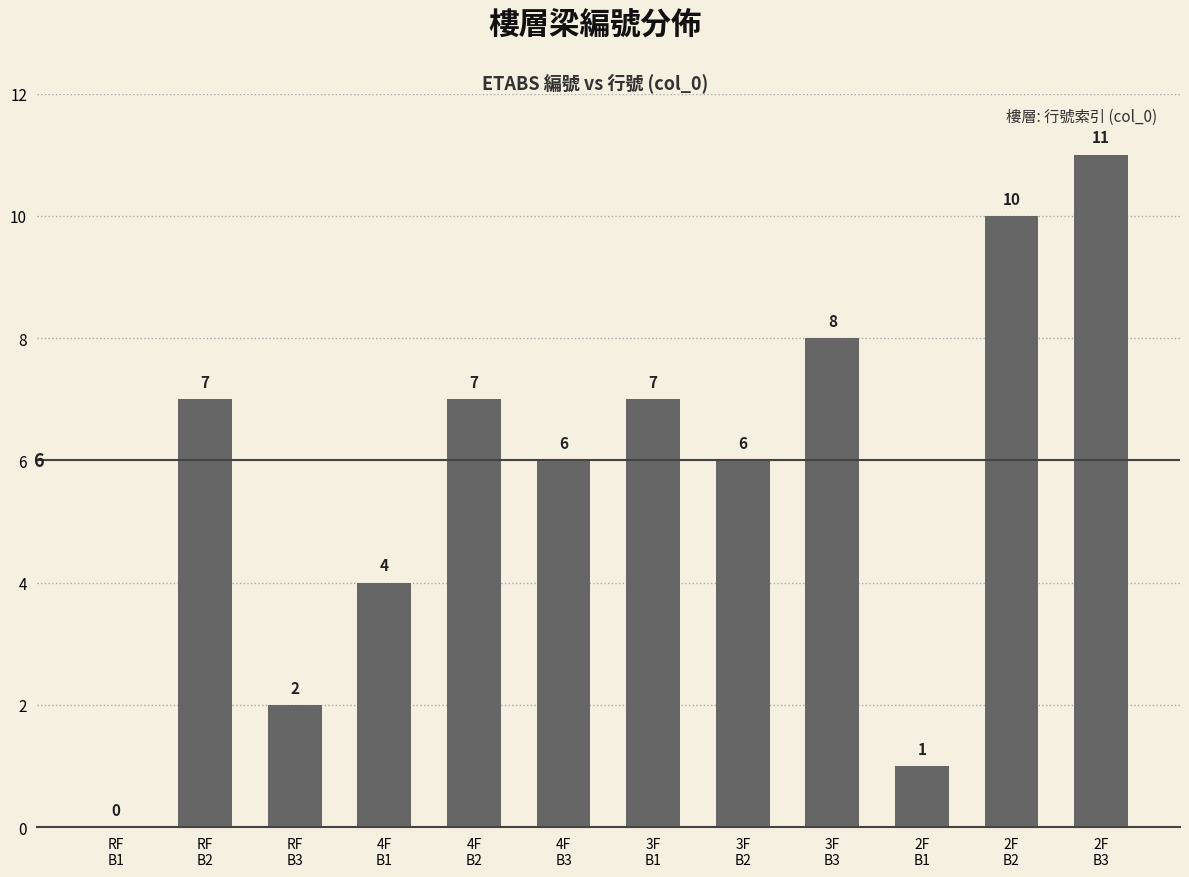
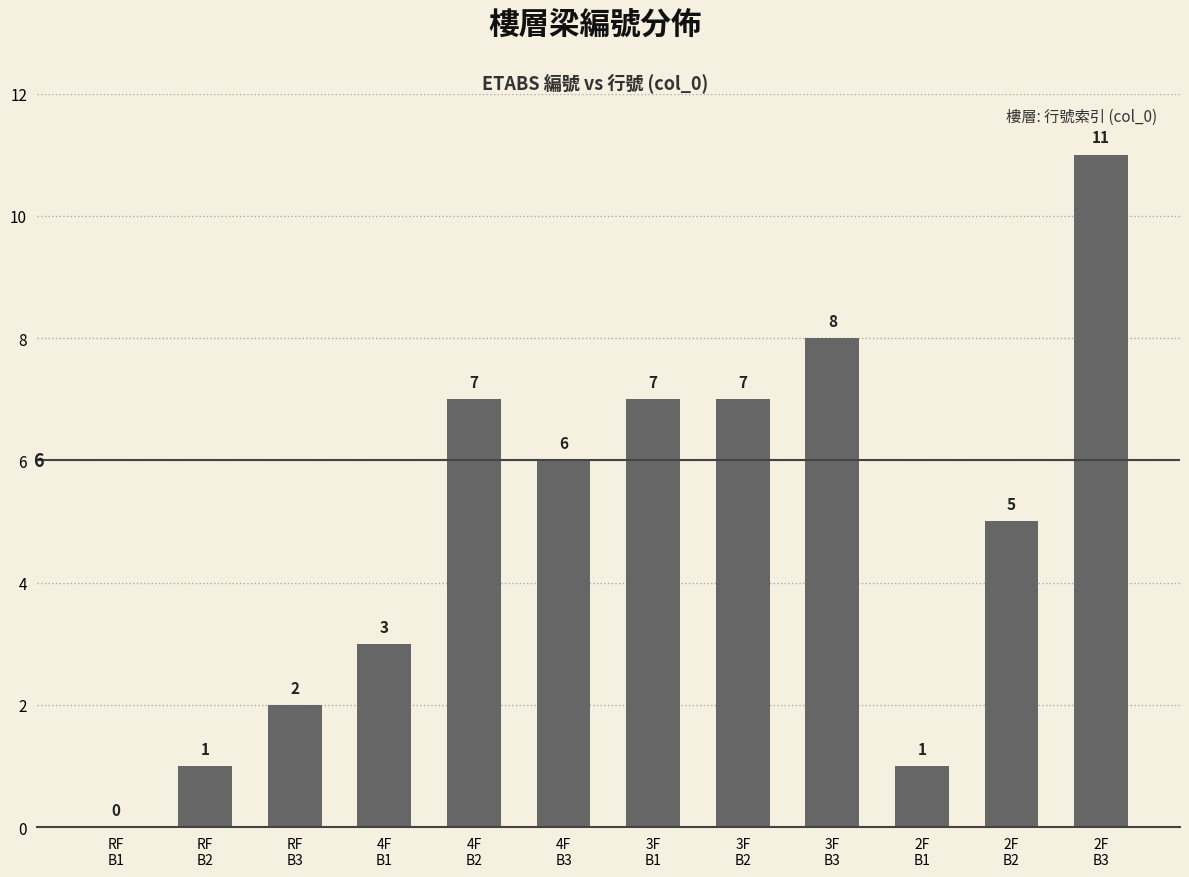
RF B2: 7 -> 1
4F B1: 4 -> 3
3F B2: 6 -> 7
2F B2: 10 -> 5
